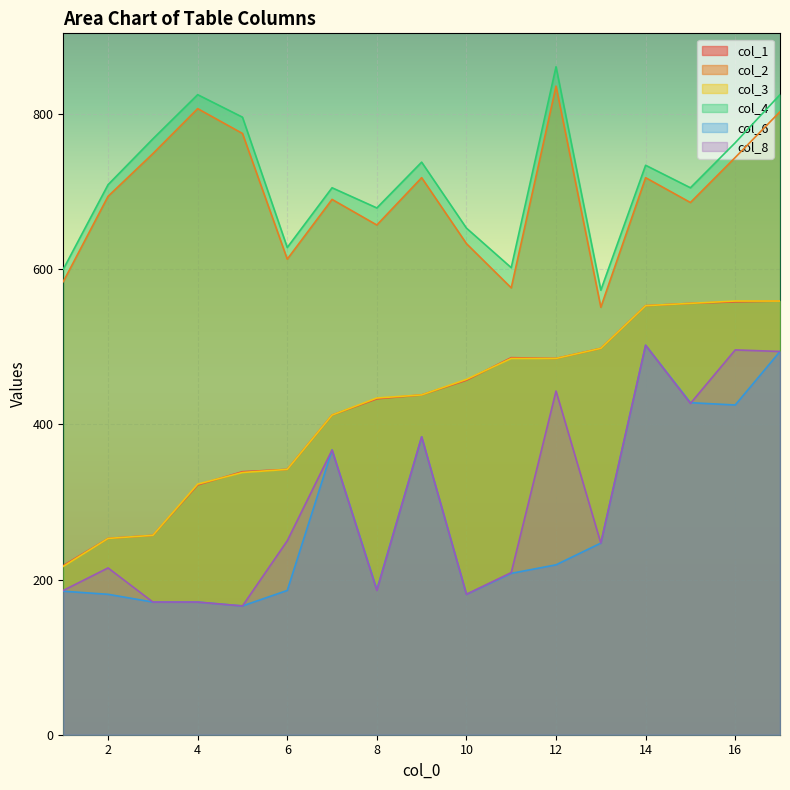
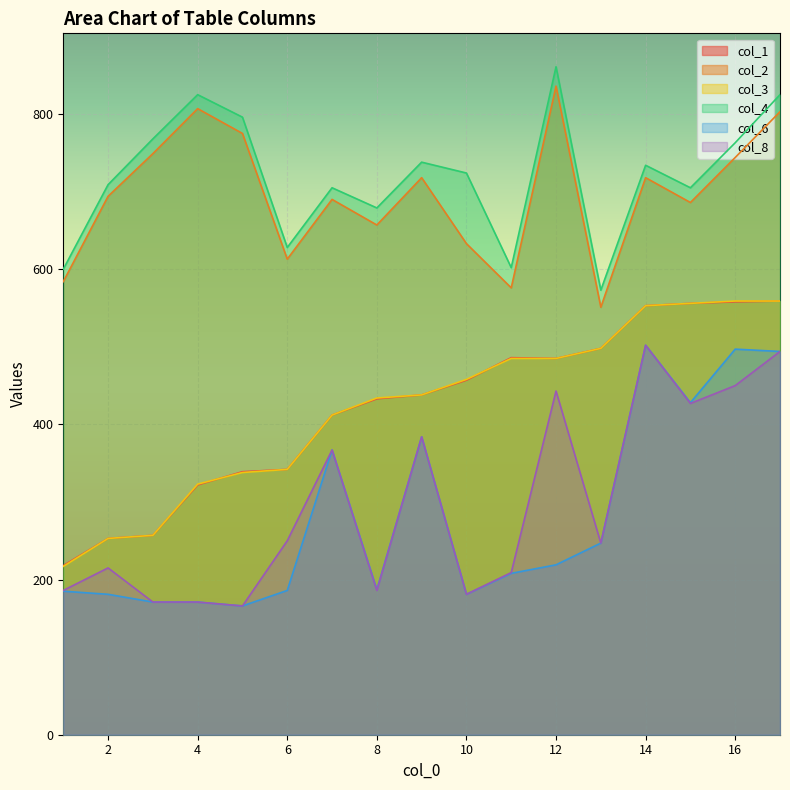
col_4, 10: 650 -> 720
col_6, 16: 430 -> 500
col_8, 16: 500 -> 450
